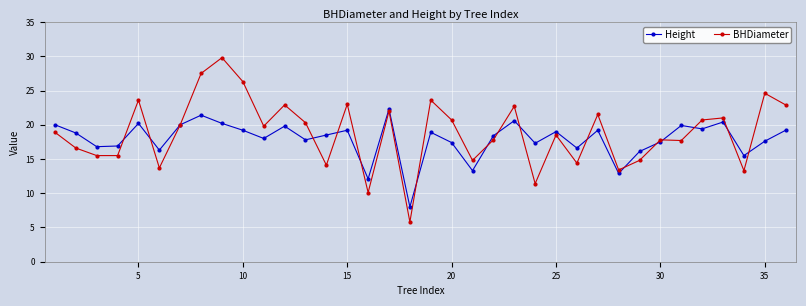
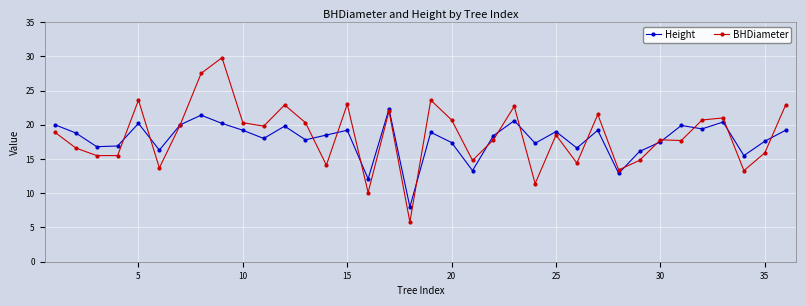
BHDiameter, 10: 26 -> 20
BHDiameter, 35: 25 -> 16
